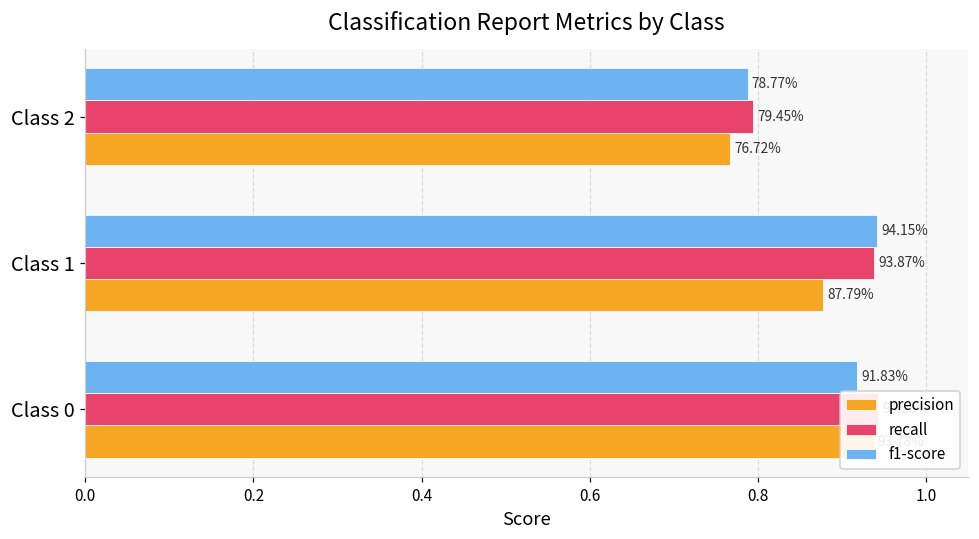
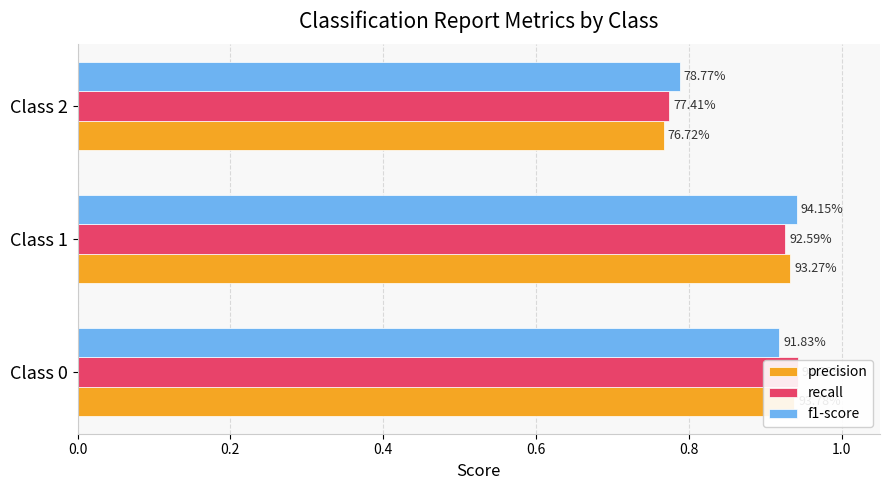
recall, Class 2: 79.45% -> 77.41%
recall, Class 1: 93.87% -> 92.59%
precision, Class 1: 87.79% -> 93.27%
